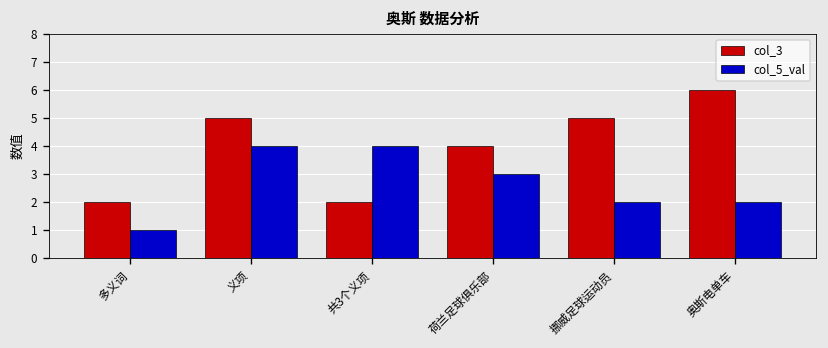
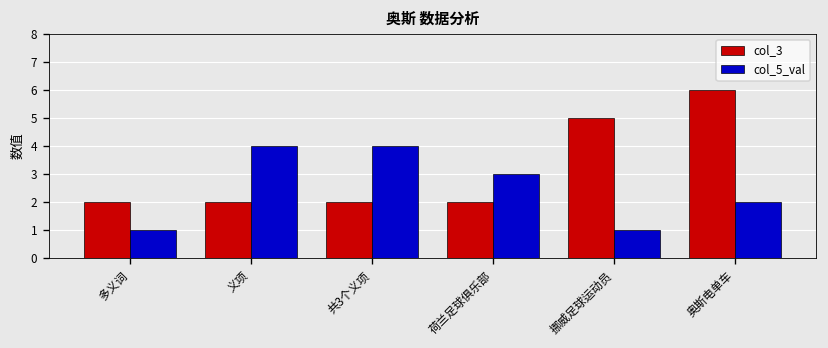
col_3, 义项: 5 -> 2
col_3, 荷兰足球俱乐部: 4 -> 2
col_5_val, 挪威足球运动员: 2 -> 1
